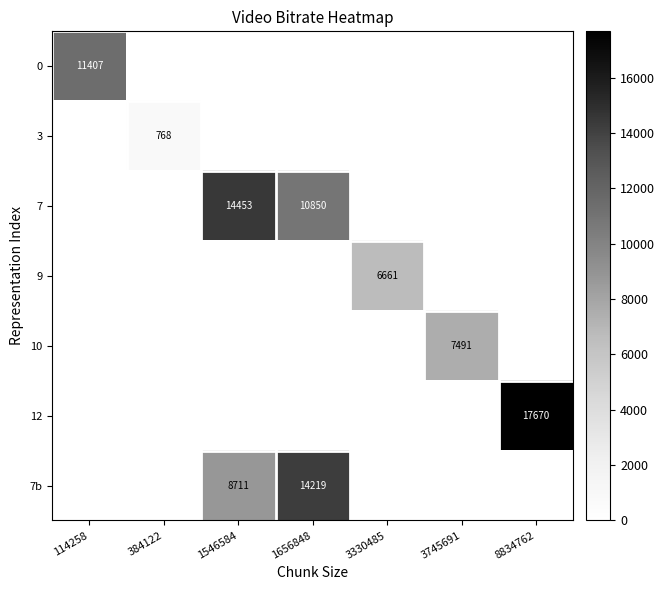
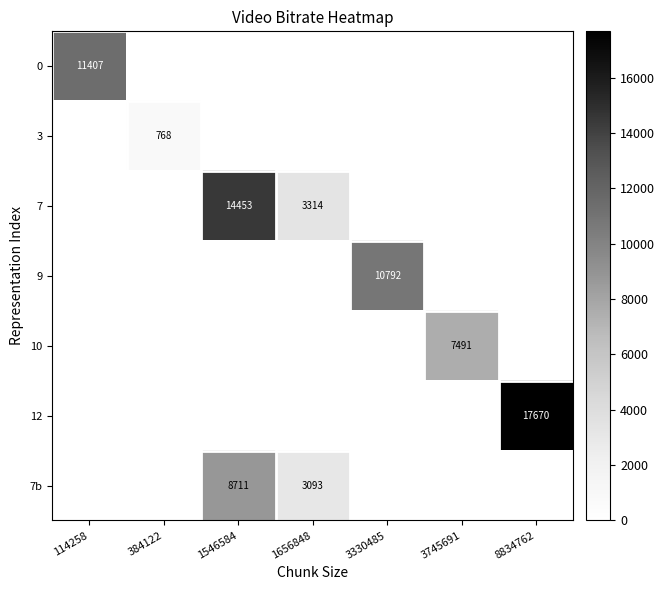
7, 1656848: 10850 -> 3314
9, 3330485: 6661 -> 10792
7b, 1656848: 14219 -> 3093
